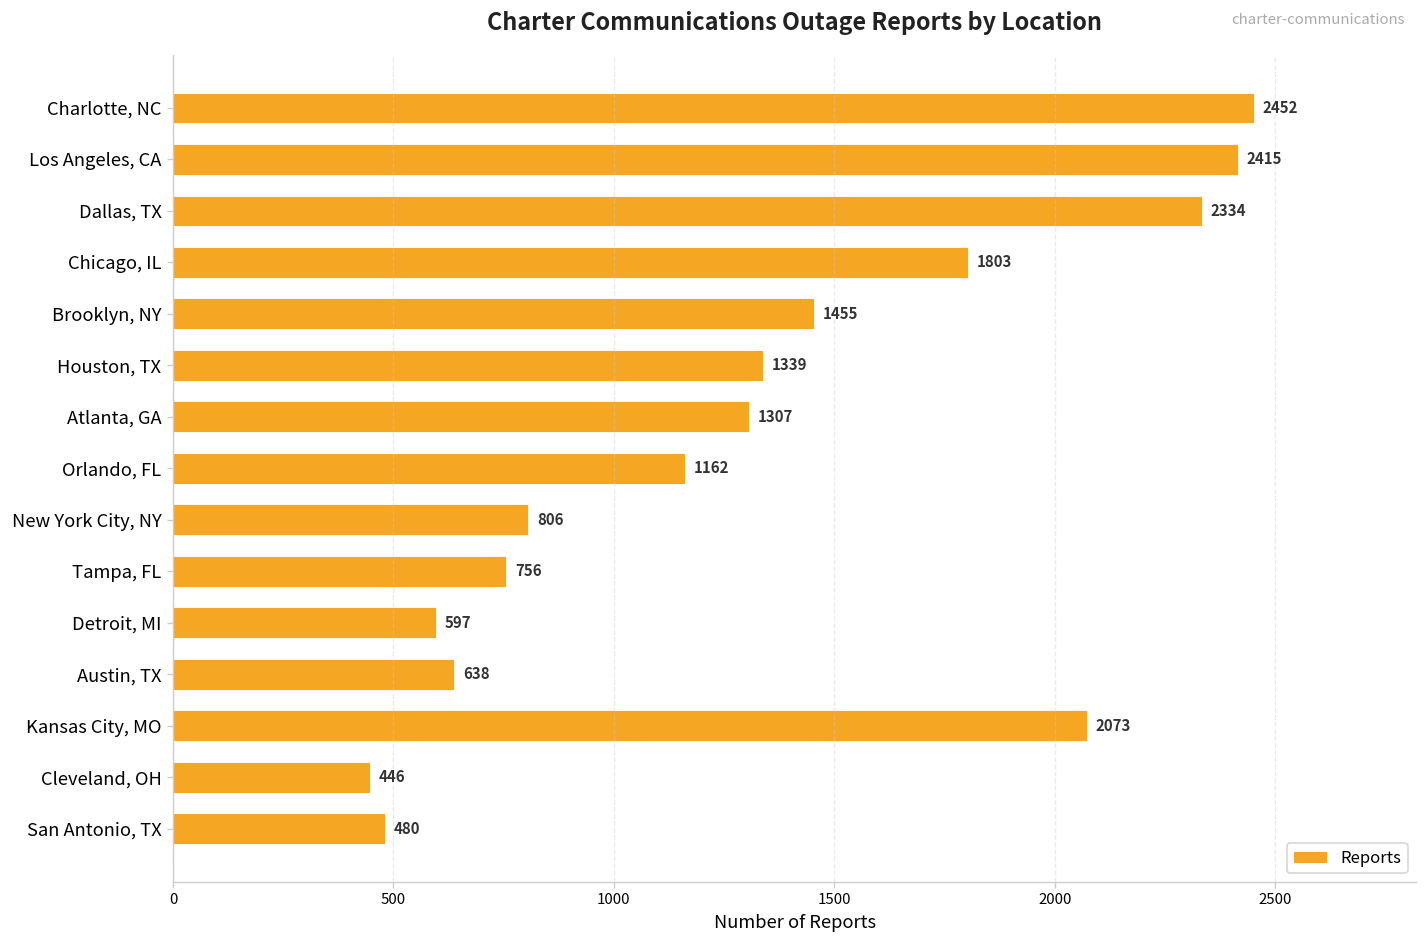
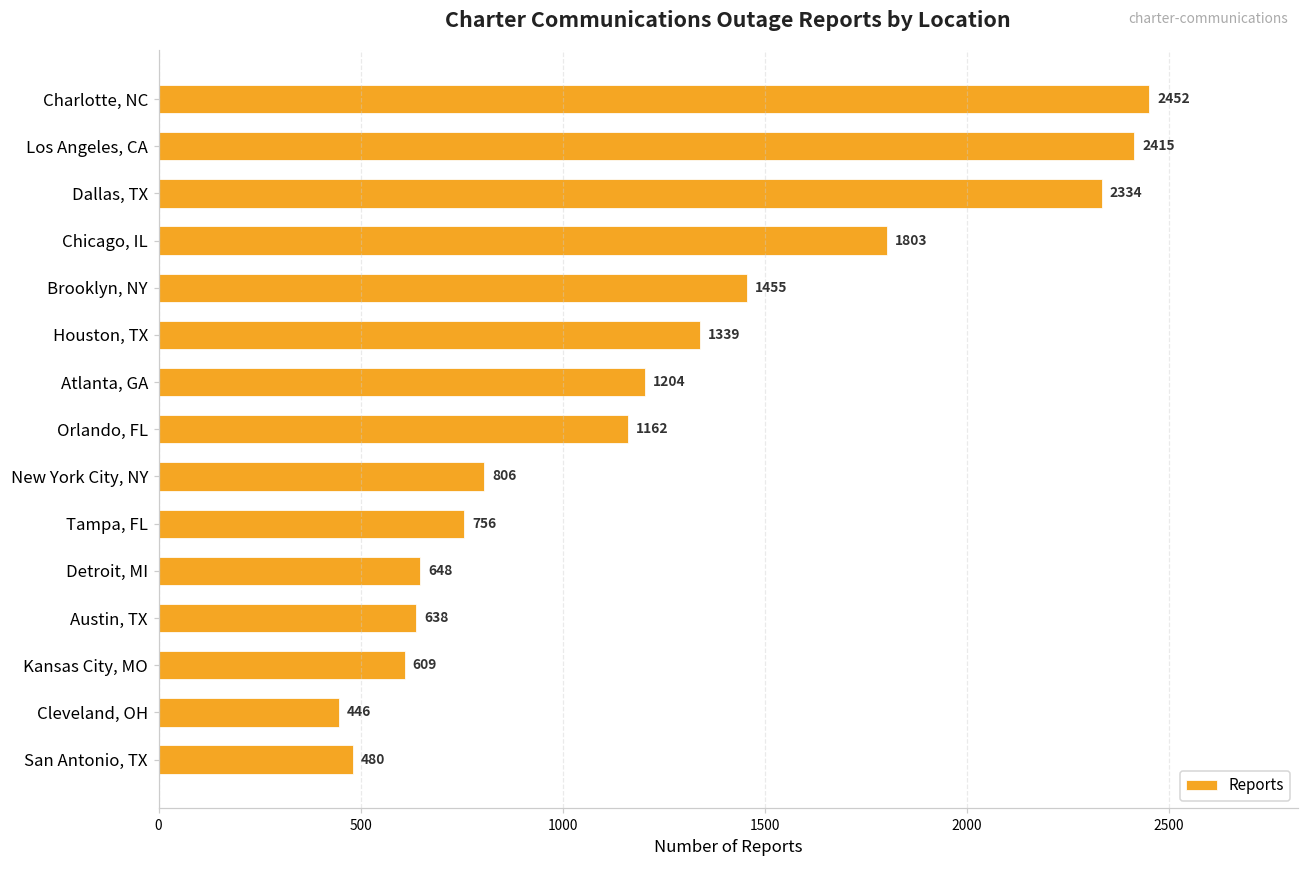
Atlanta, GA: 1307 -> 1204
Detroit, MI: 597 -> 648
Kansas City, MO: 2073 -> 609
